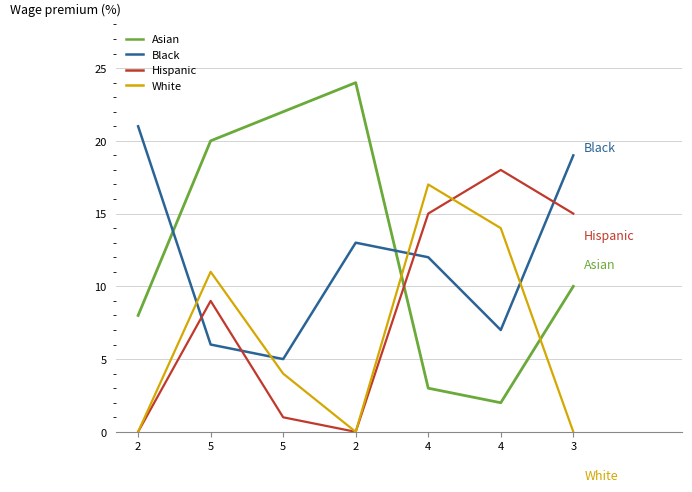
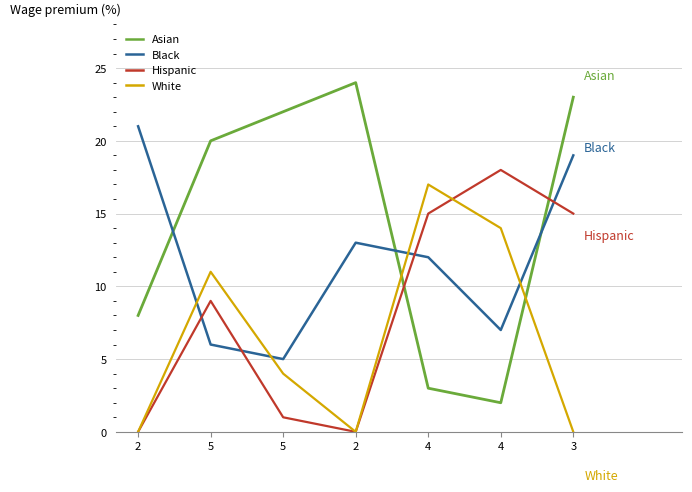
Asian, 3: 10 -> 23
